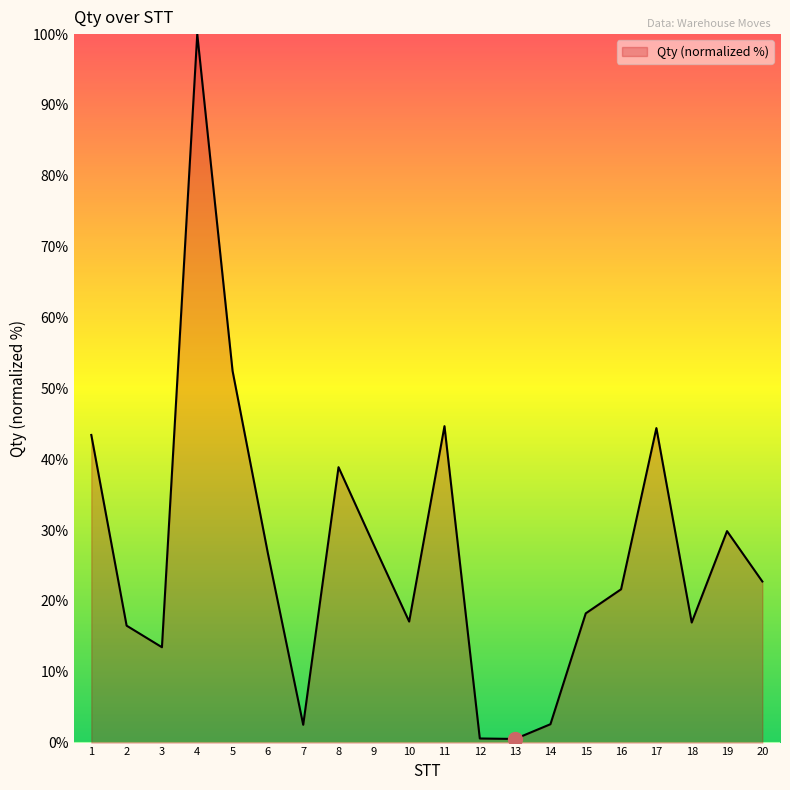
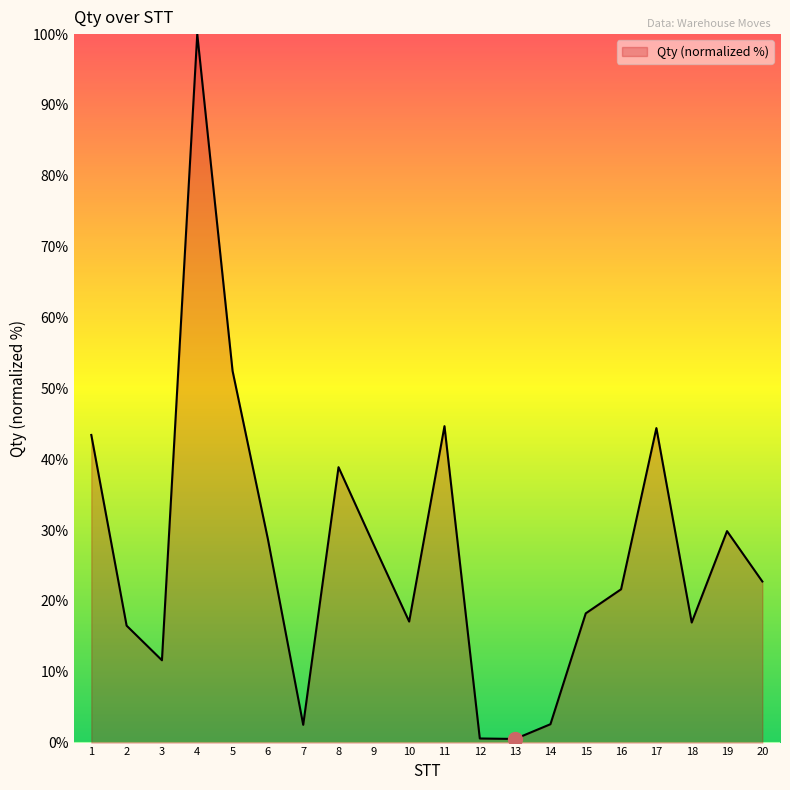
Qty (normalized %), 3: 13% -> 12%
Qty (normalized %), 6: 27% -> 29%
